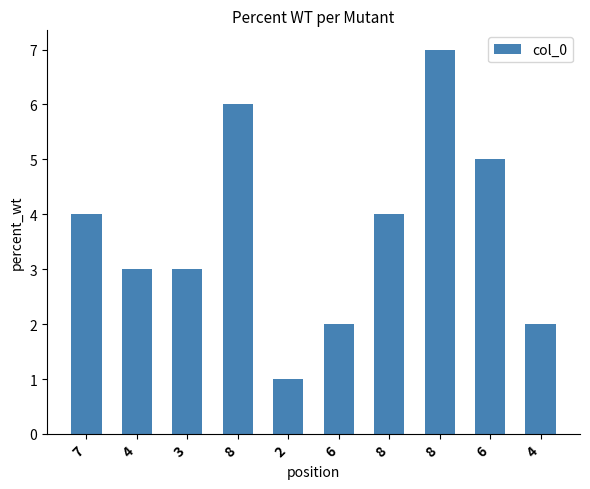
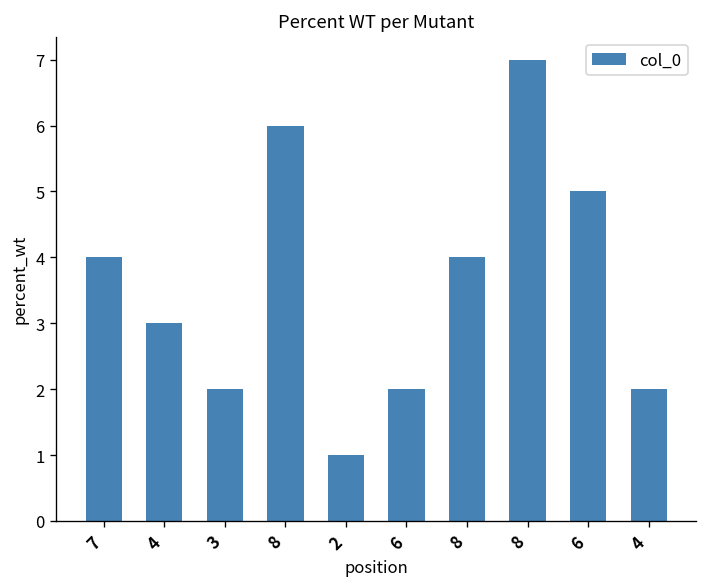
3: 3 -> 2
